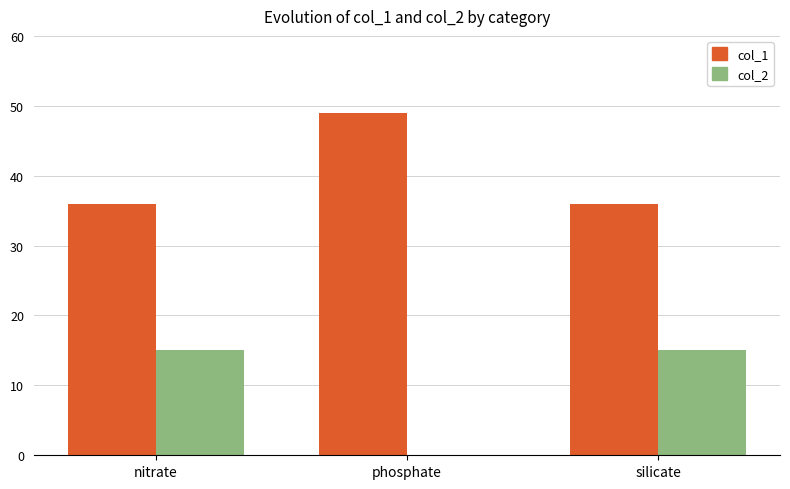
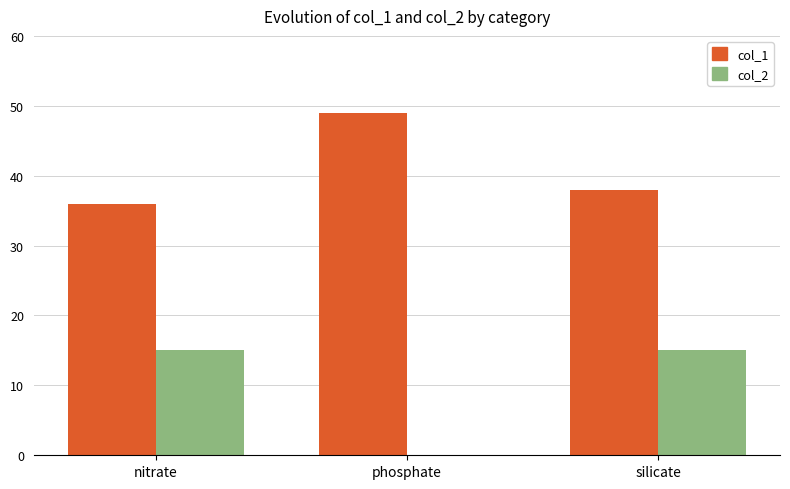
col_1, silicate: 36 -> 38
